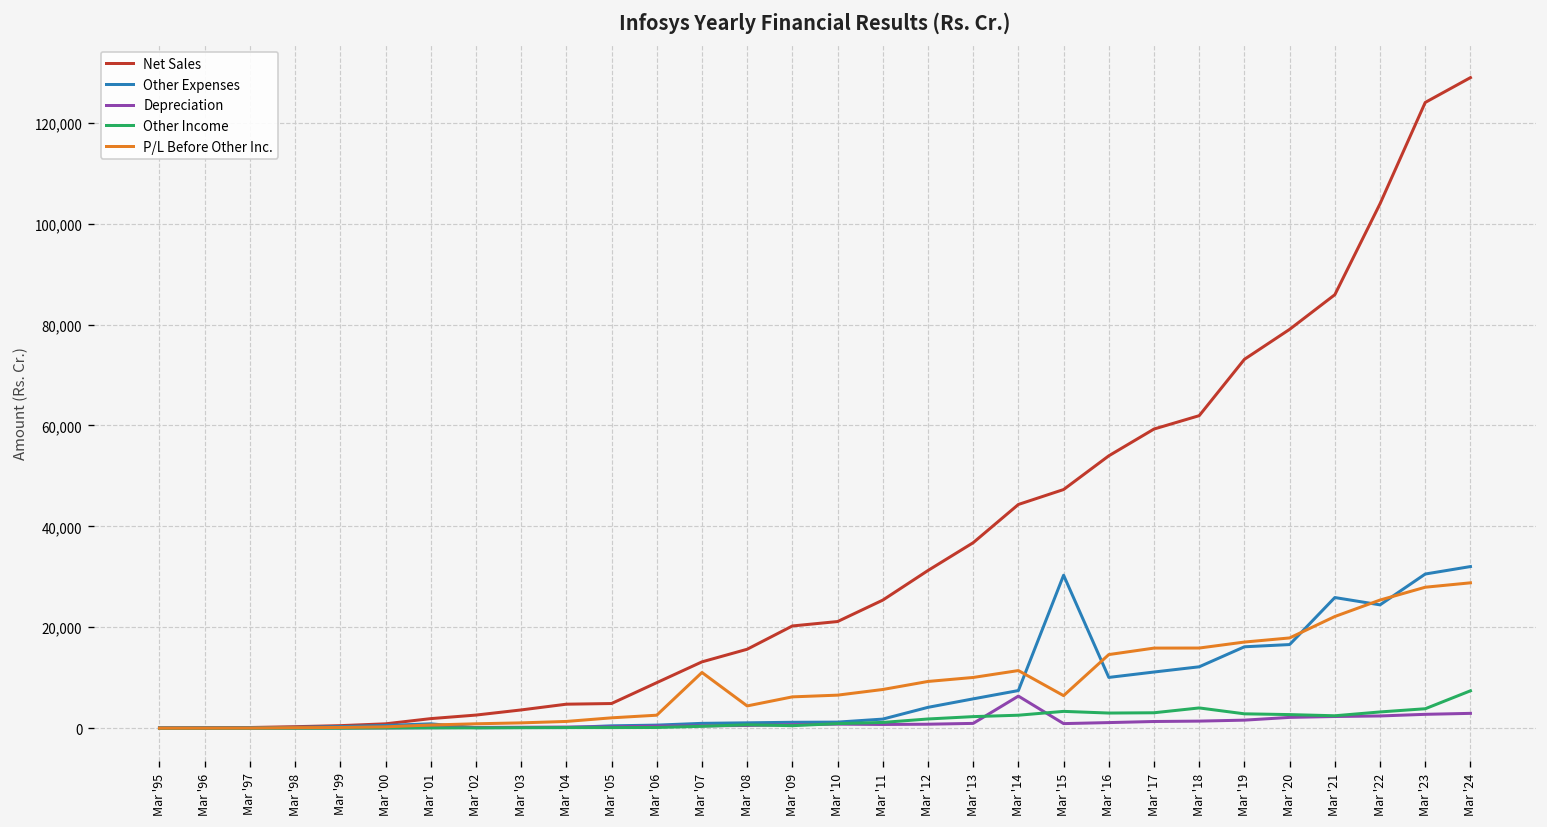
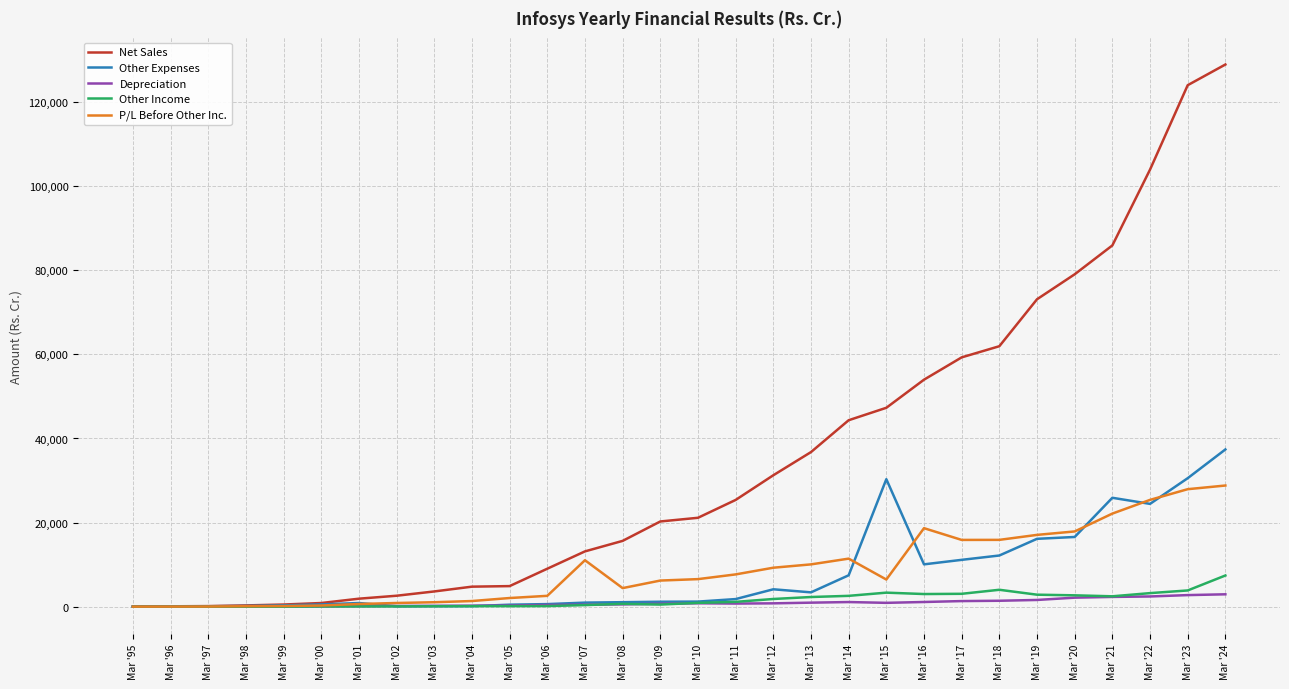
Other Expenses, Mar '13: 6,000 -> 3,000
Depreciation, Mar '14: 6,000 -> 1,000
P/L Before Other Inc., Mar '16: 15,000 -> 19,000
Other Expenses, Mar '24: 32,000 -> 37,000
